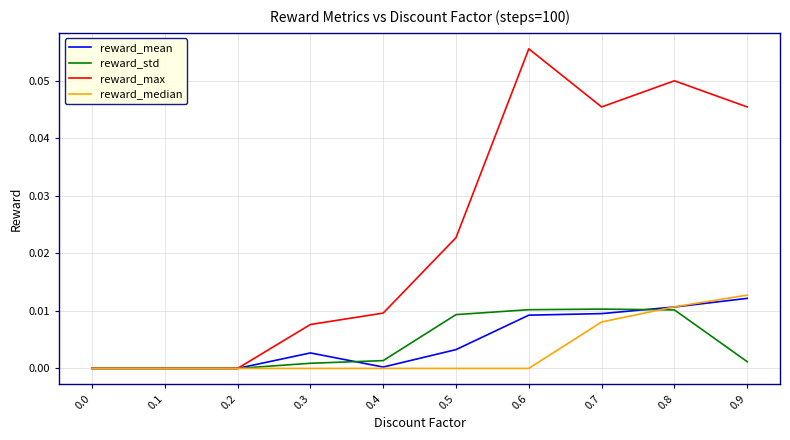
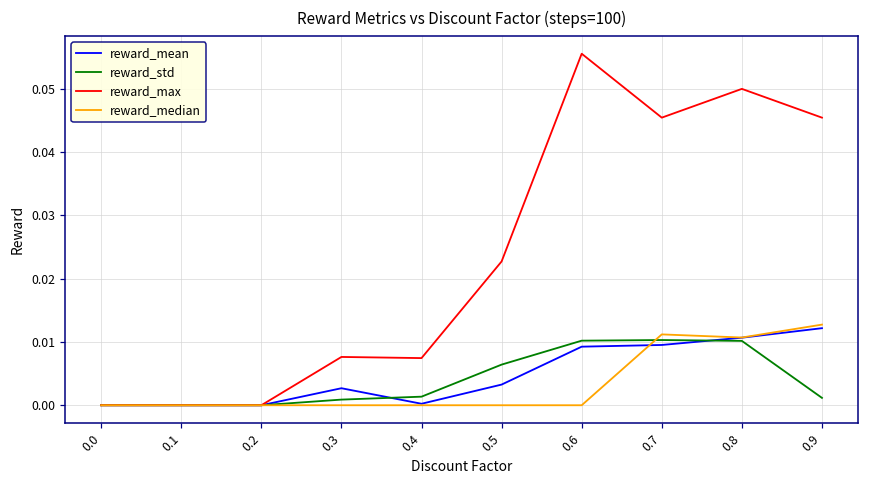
reward_max, 0.4: 0.010 -> 0.007
reward_std, 0.5: 0.009 -> 0.006
reward_median, 0.7: 0.008 -> 0.011
